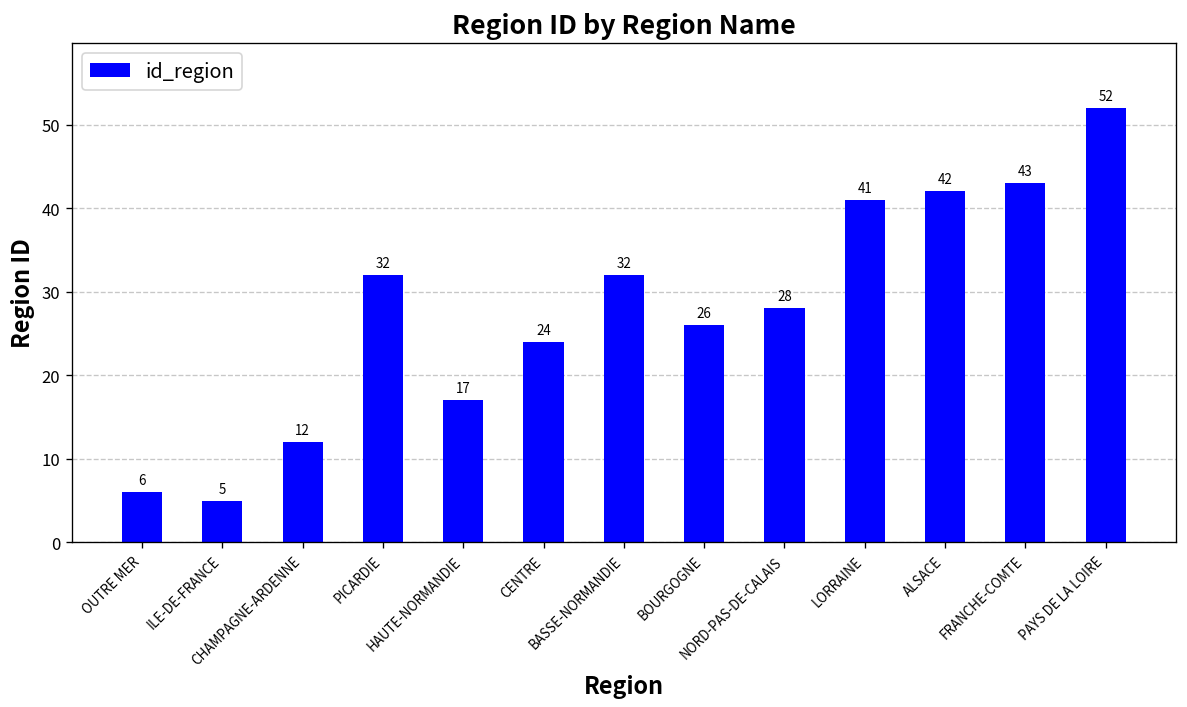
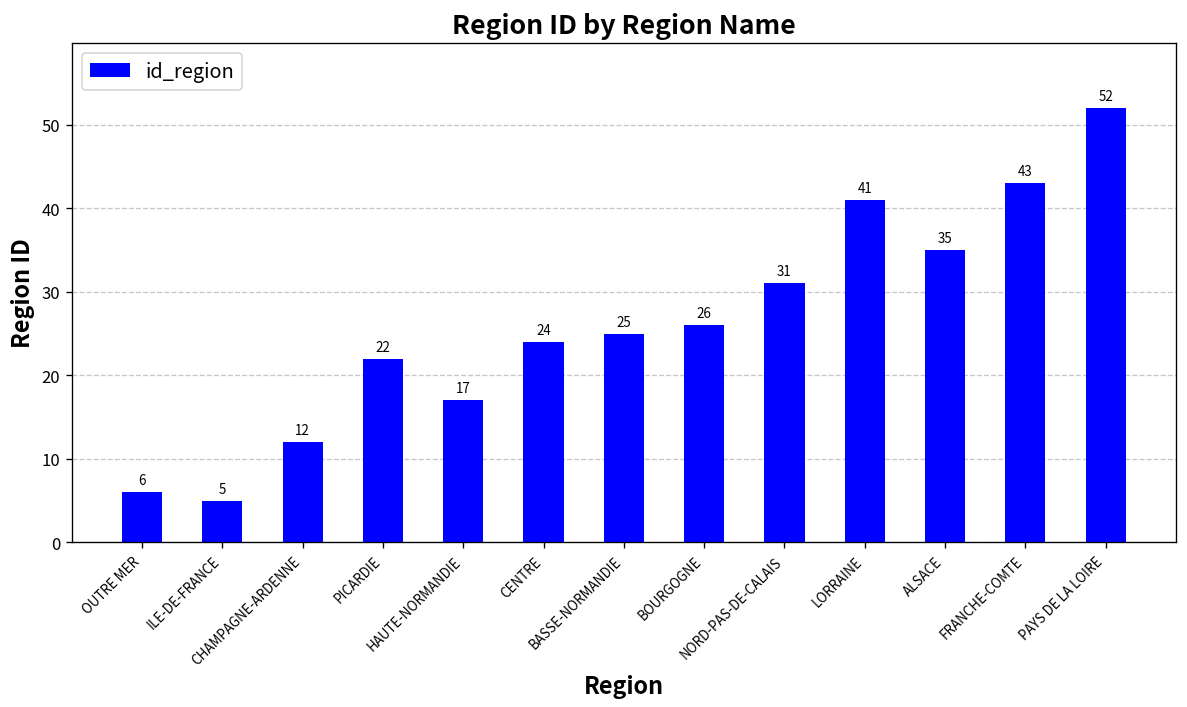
PICARDIE: 32 -> 22
BASSE-NORMANDIE: 32 -> 25
NORD-PAS-DE-CALAIS: 28 -> 31
ALSACE: 42 -> 35
